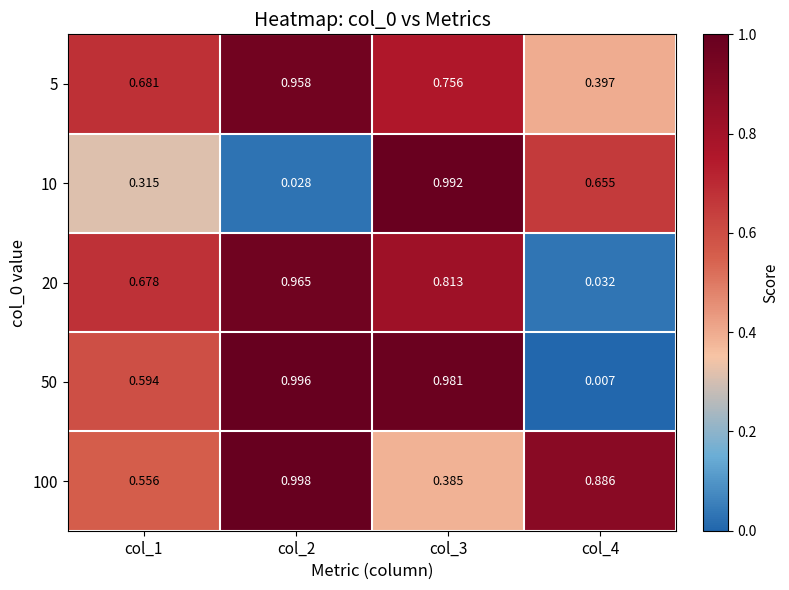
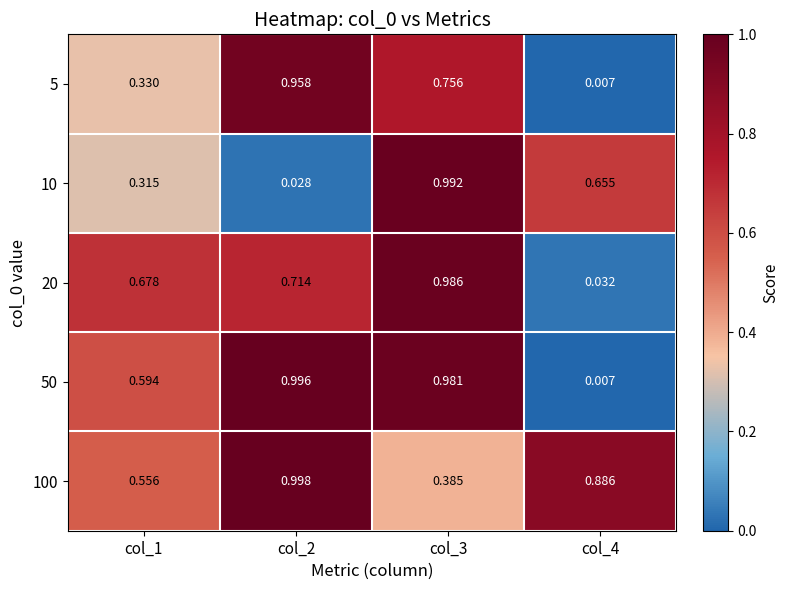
5, col_1: 0.681 -> 0.330
5, col_4: 0.397 -> 0.007
20, col_2: 0.965 -> 0.714
20, col_3: 0.813 -> 0.986
